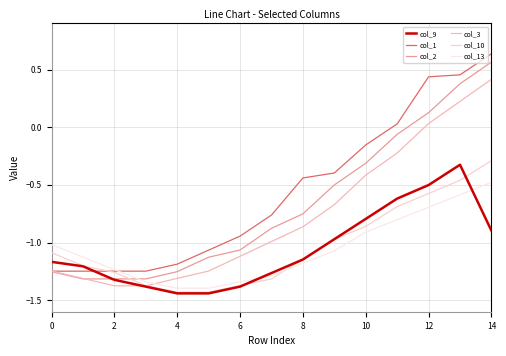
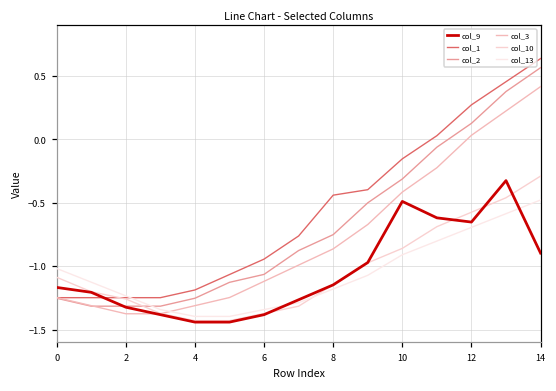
col_9, 10: -0.80 -> -0.49
col_9, 12: -0.50 -> -0.65
col_1, 12: 0.44 -> 0.27
